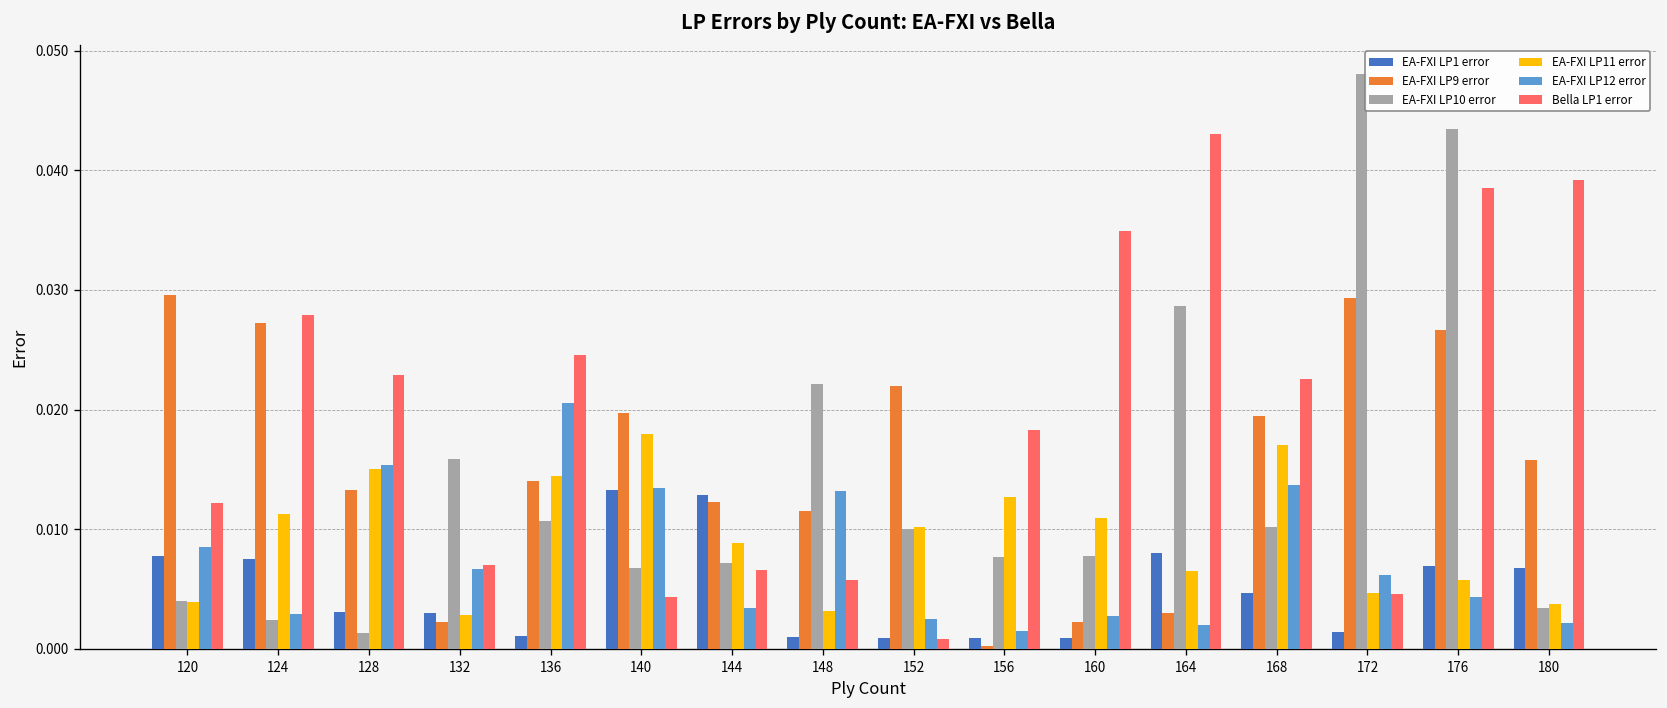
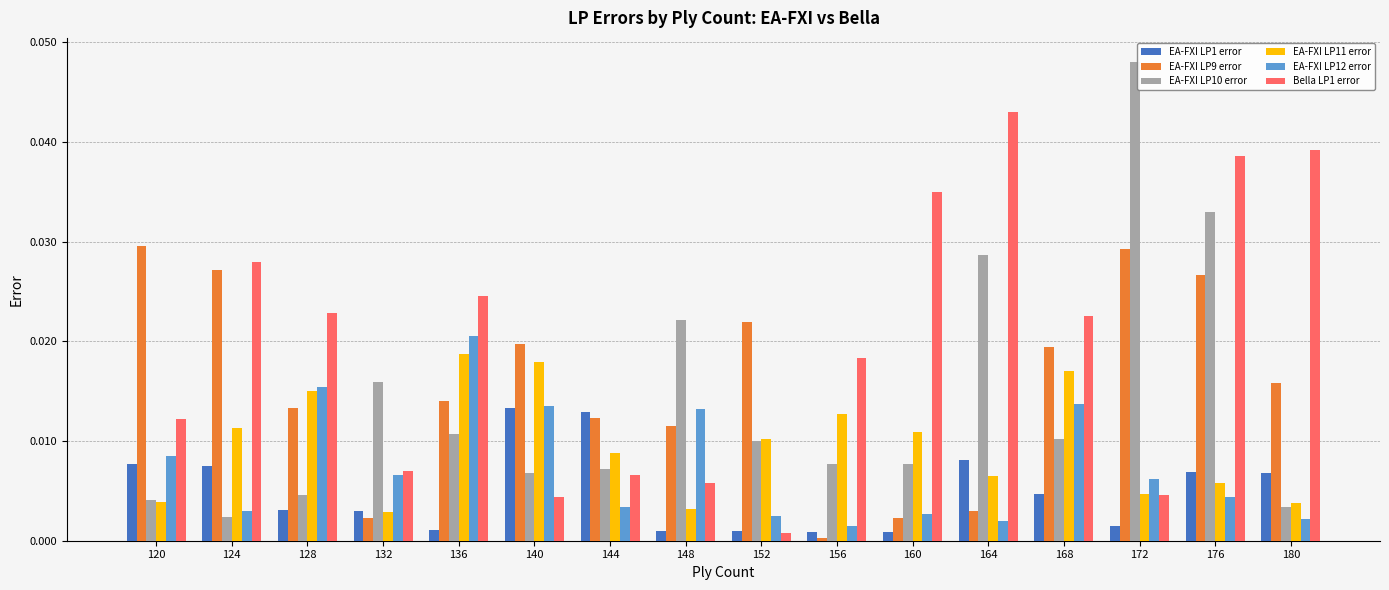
EA-FXI LP10 error, 128: 0.001 -> 0.005
EA-FXI LP11 error, 136: 0.014 -> 0.019
EA-FXI LP10 error, 176: 0.043 -> 0.033
